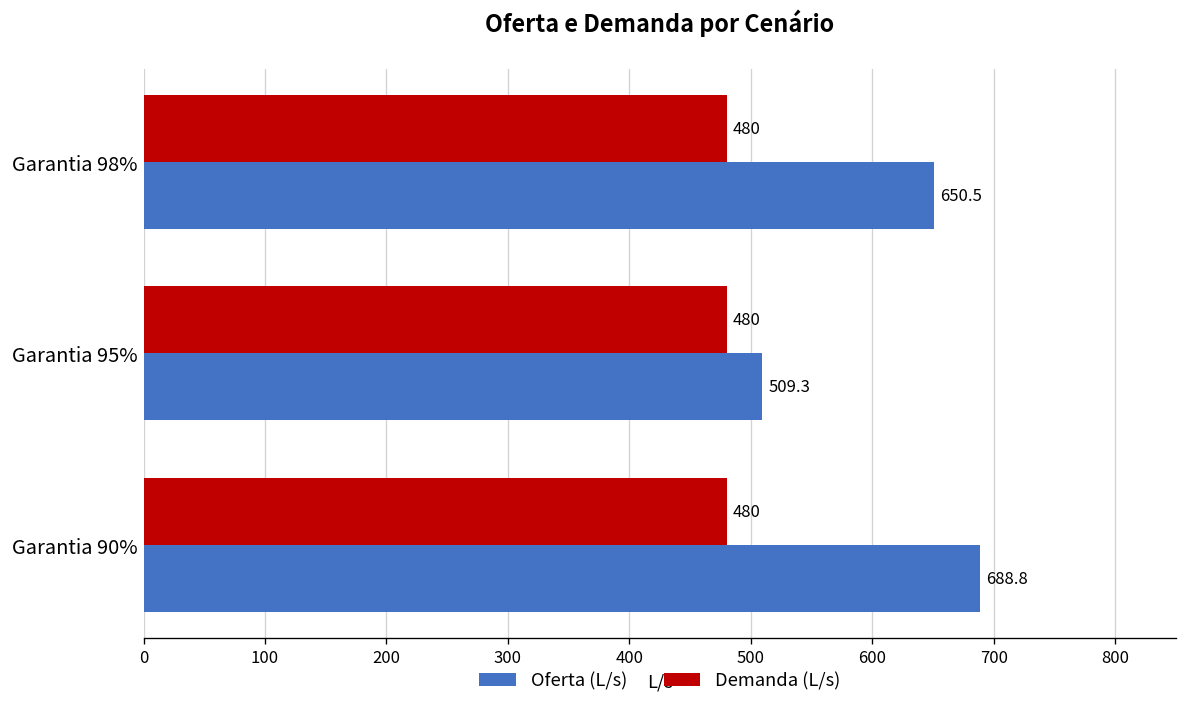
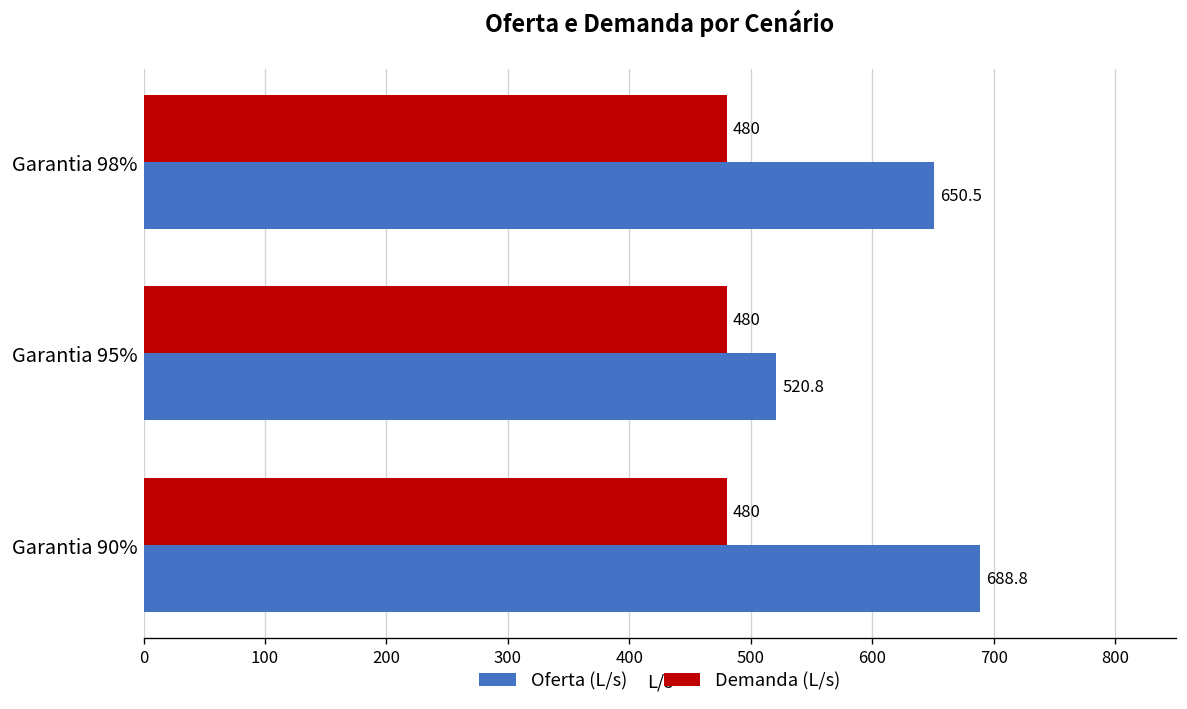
Oferta (L/s), Garantia 95%: 509.3 -> 520.8
